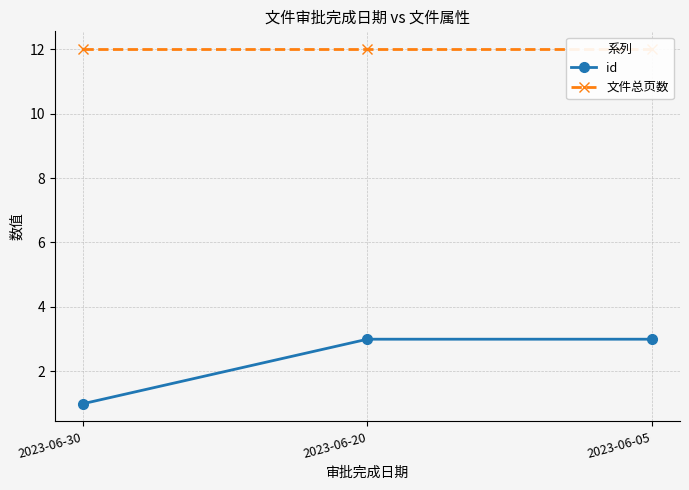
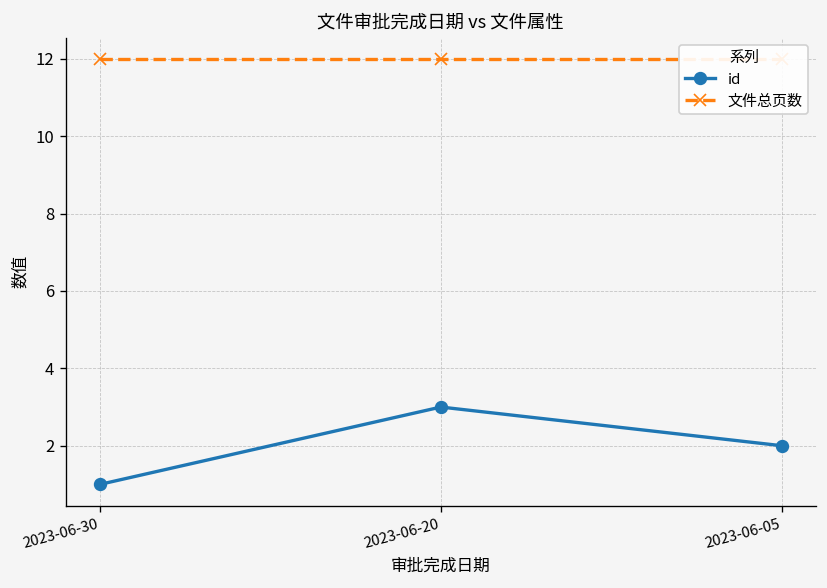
id, 2023-06-05: 3 -> 2
